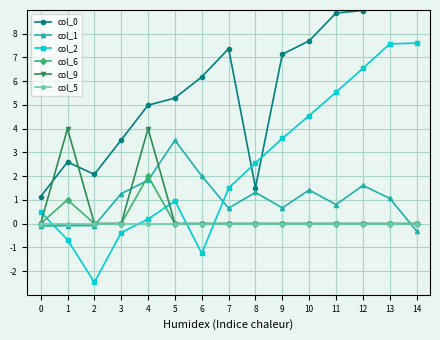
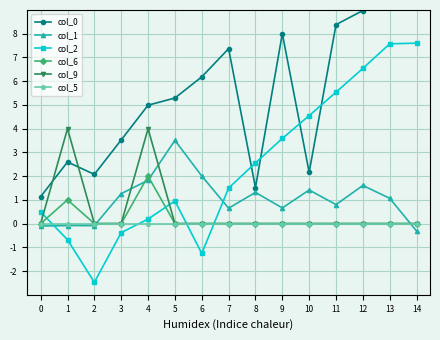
col_0, 9: 7.1 -> 8.0
col_0, 10: 7.7 -> 2.2
col_0, 11: 8.9 -> 8.4
